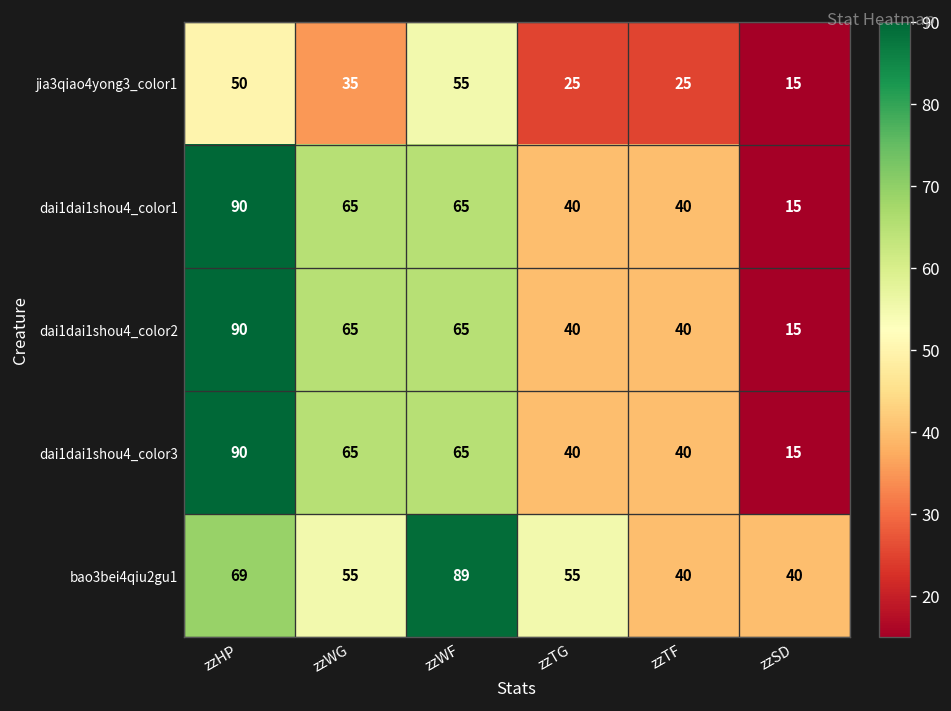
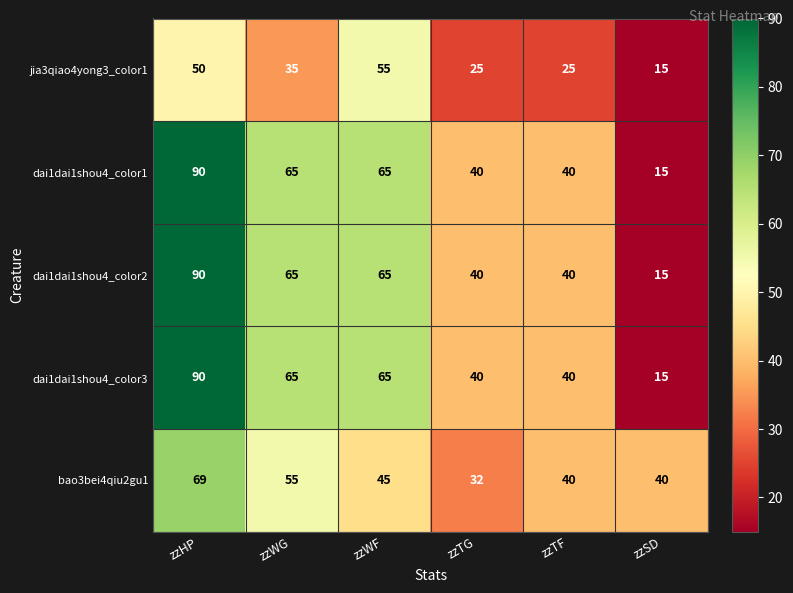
bao3bei4qiu2gu1, zzWF: 89 -> 45
bao3bei4qiu2gu1, zzTG: 55 -> 32
